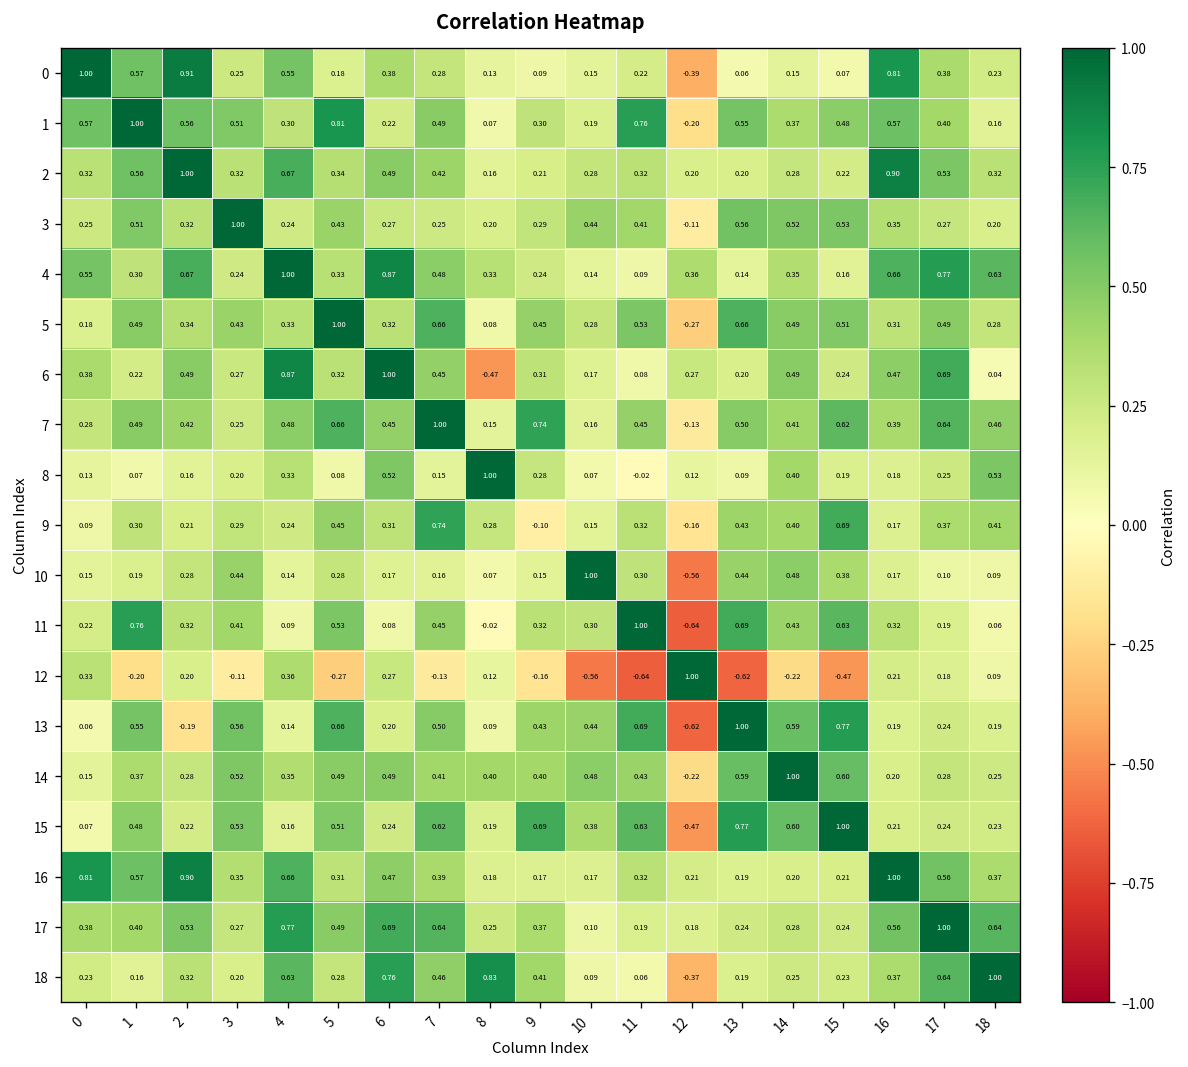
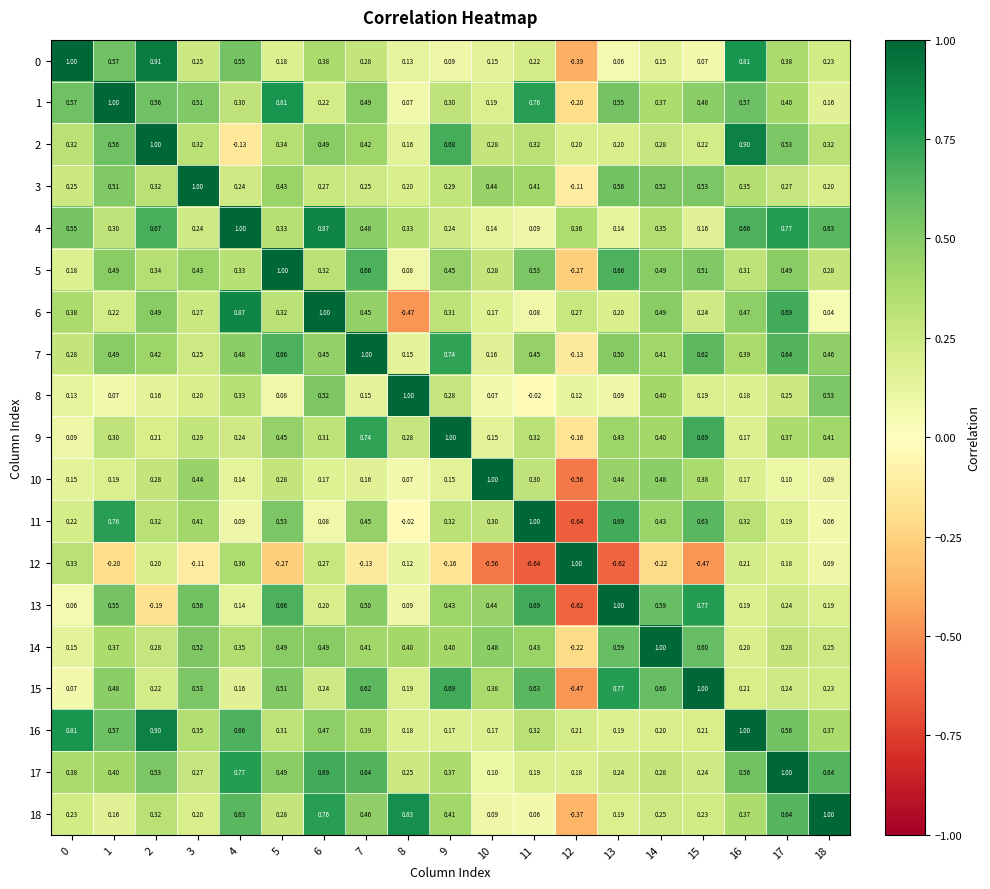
2, 4: 0.67 -> -0.13
2, 9: 0.21 -> 0.68
9, 9: -0.10 -> 1.00
